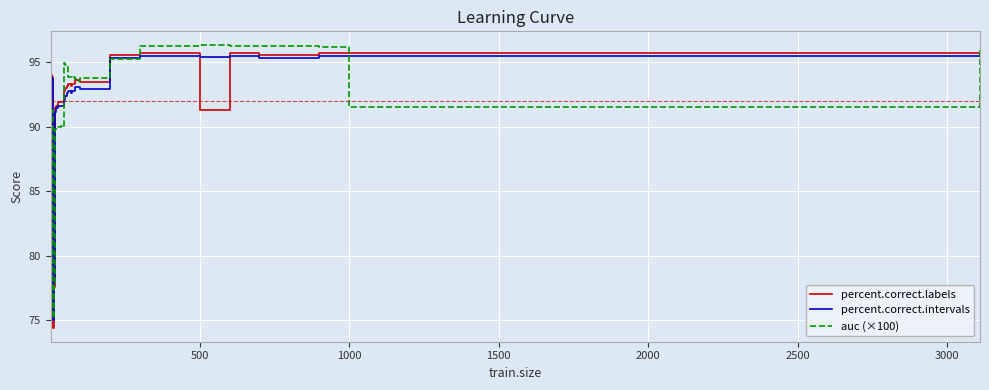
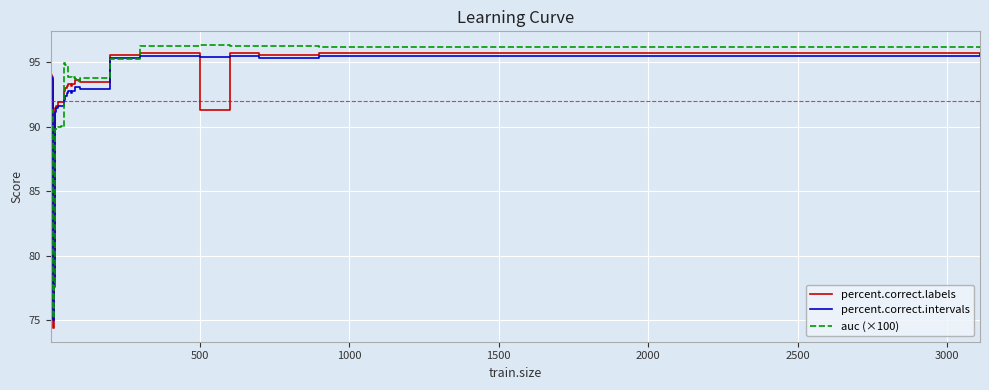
auc (×100), 1000: 91.6 -> 96.2
